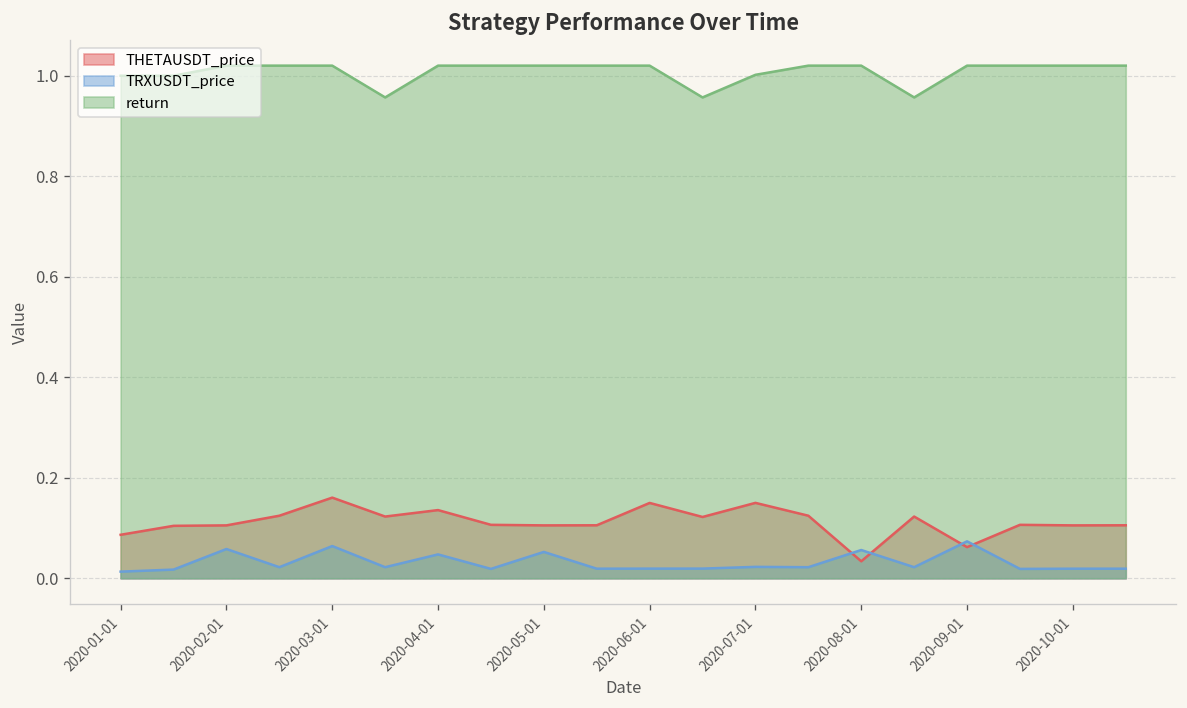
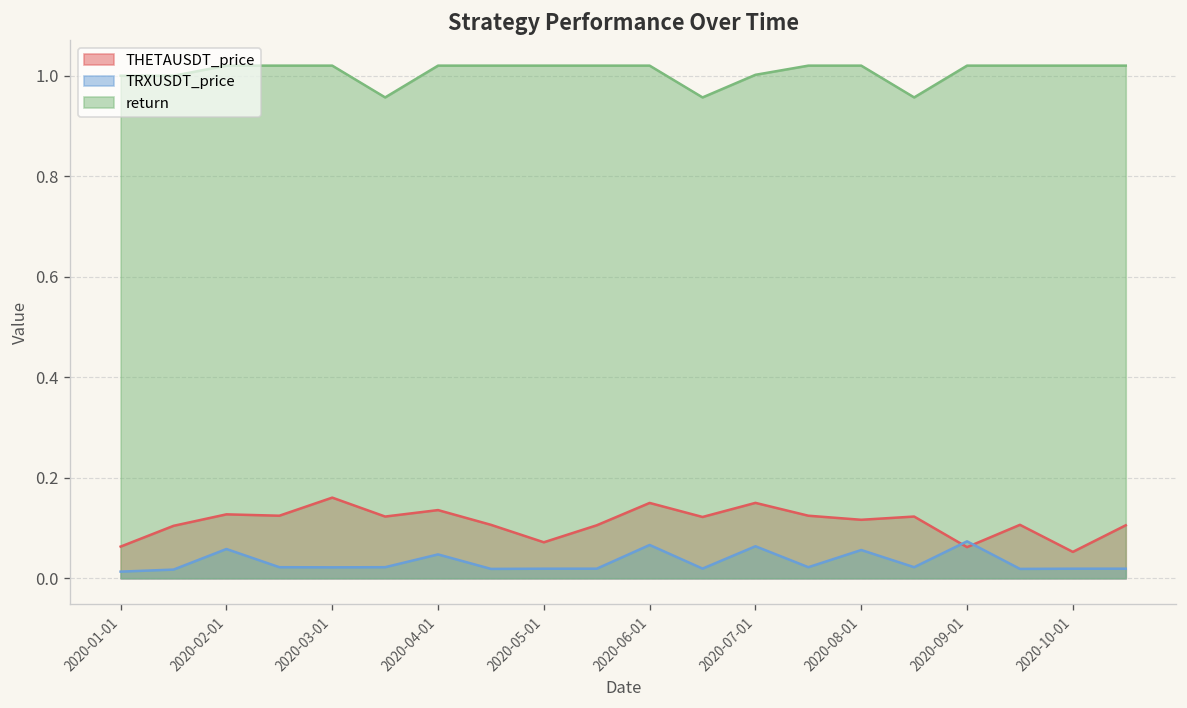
THETAUSDT_price, 2020-01-01: 0.09 -> 0.06
THETAUSDT_price, 2020-02-01: 0.11 -> 0.13
TRXUSDT_price, 2020-03-01: 0.06 -> 0.02
THETAUSDT_price, 2020-05-01: 0.11 -> 0.07
TRXUSDT_price, 2020-05-01: 0.05 -> 0.02
TRXUSDT_price, 2020-06-01: 0.02 -> 0.07
TRXUSDT_price, 2020-07-01: 0.02 -> 0.06
THETAUSDT_price, 2020-08-01: 0.03 -> 0.12
THETAUSDT_price, 2020-10-01: 0.11 -> 0.05
